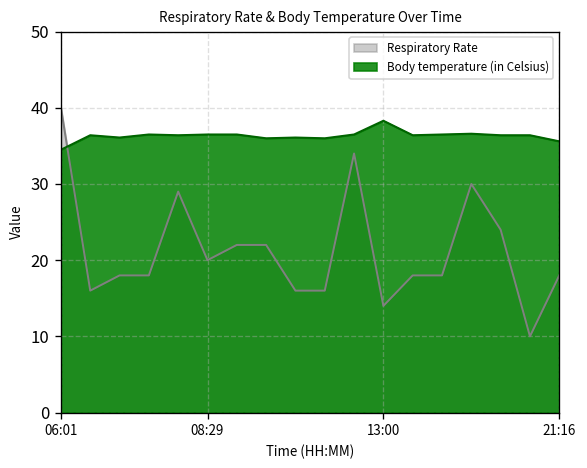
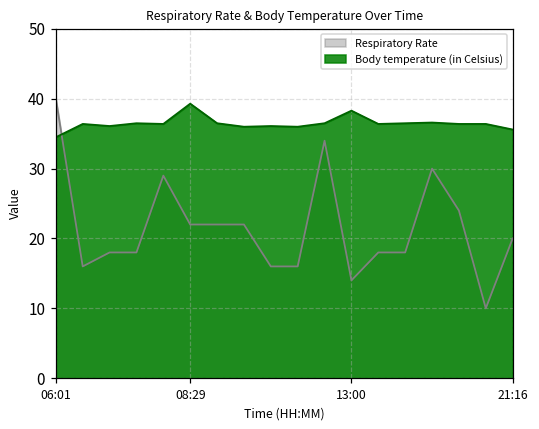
Respiratory Rate, 08:29: 20 -> 22
Body temperature (in Celsius), 08:29: 37 -> 39
Respiratory Rate, 21:16: 18 -> 20
